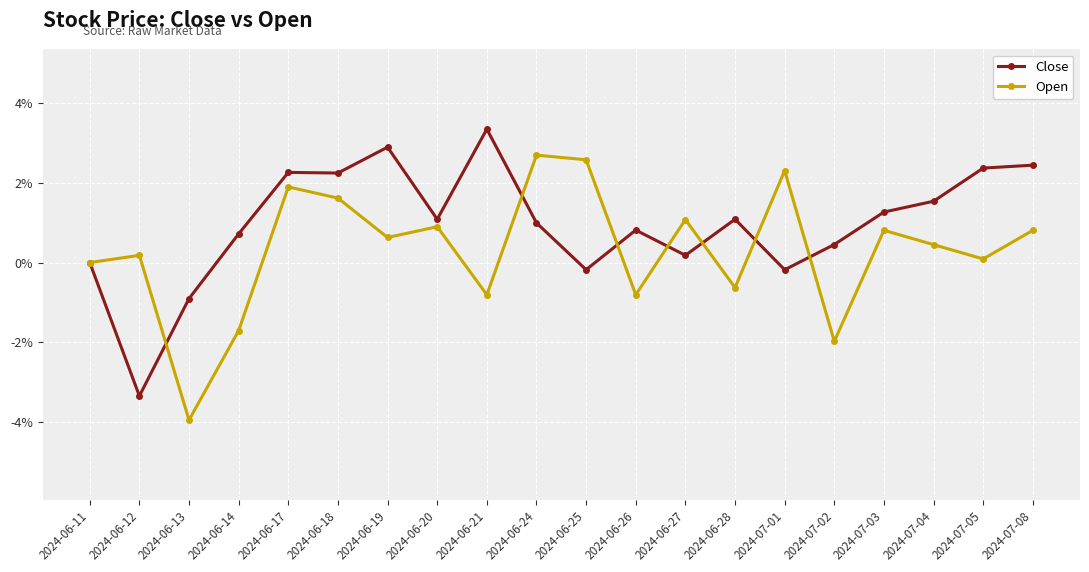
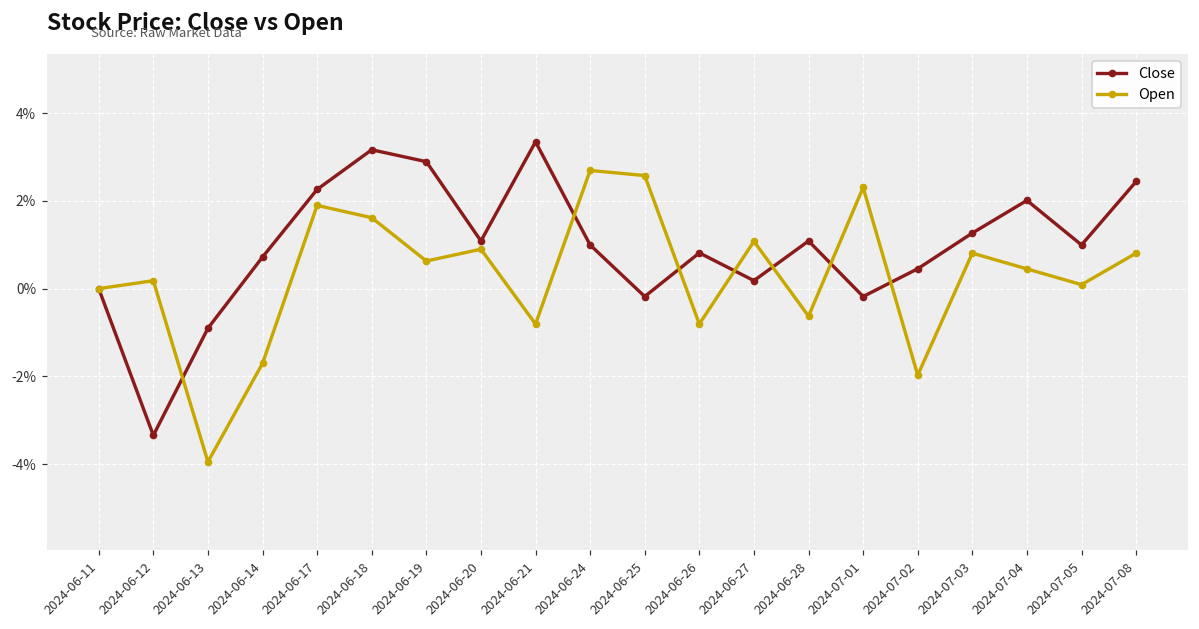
Close, 2024-06-18: 2.2% -> 3.2%
Close, 2024-07-04: 1.5% -> 2.0%
Close, 2024-07-05: 2.4% -> 1.0%
